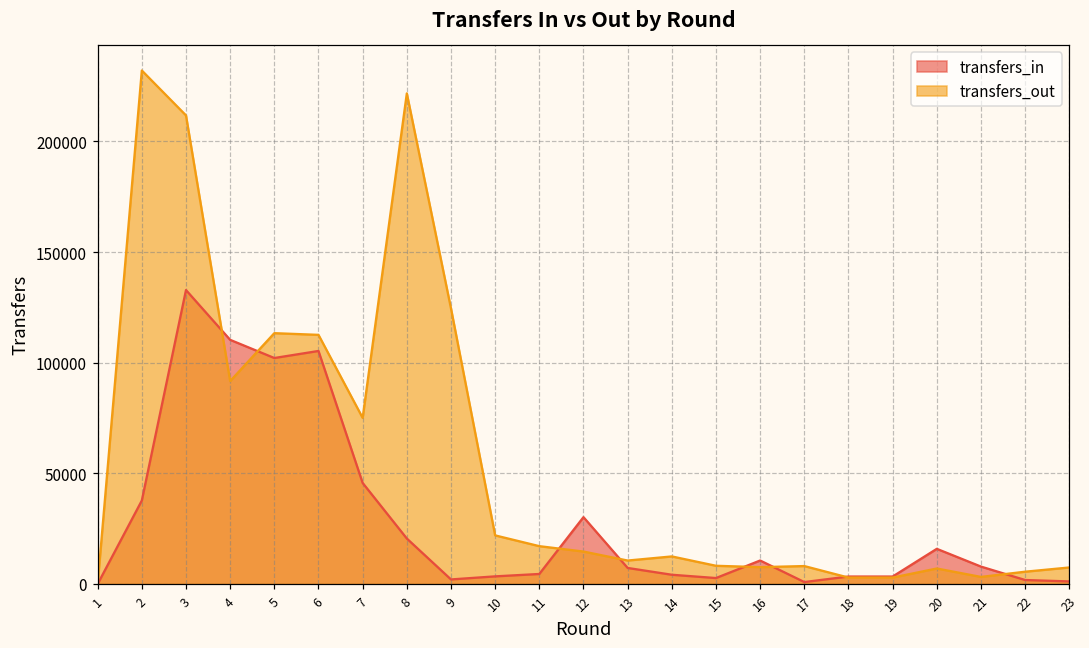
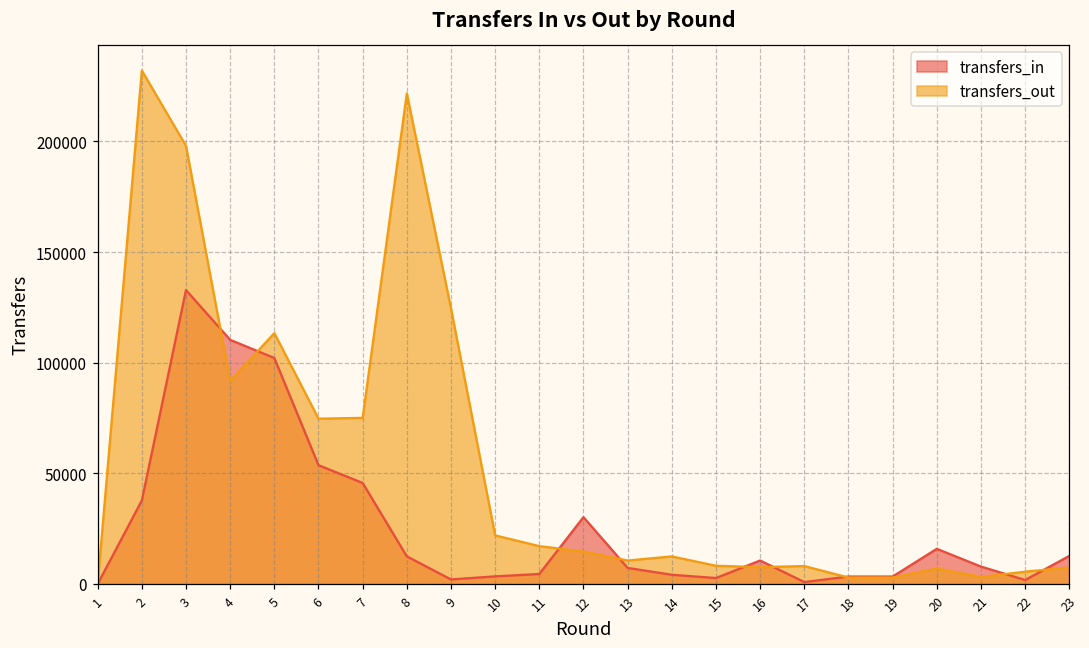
transfers_out, 3: 212000 -> 198000
transfers_in, 6: 105000 -> 54000
transfers_out, 6: 113000 -> 75000
transfers_in, 8: 21000 -> 12000
transfers_in, 23: 1000 -> 13000
